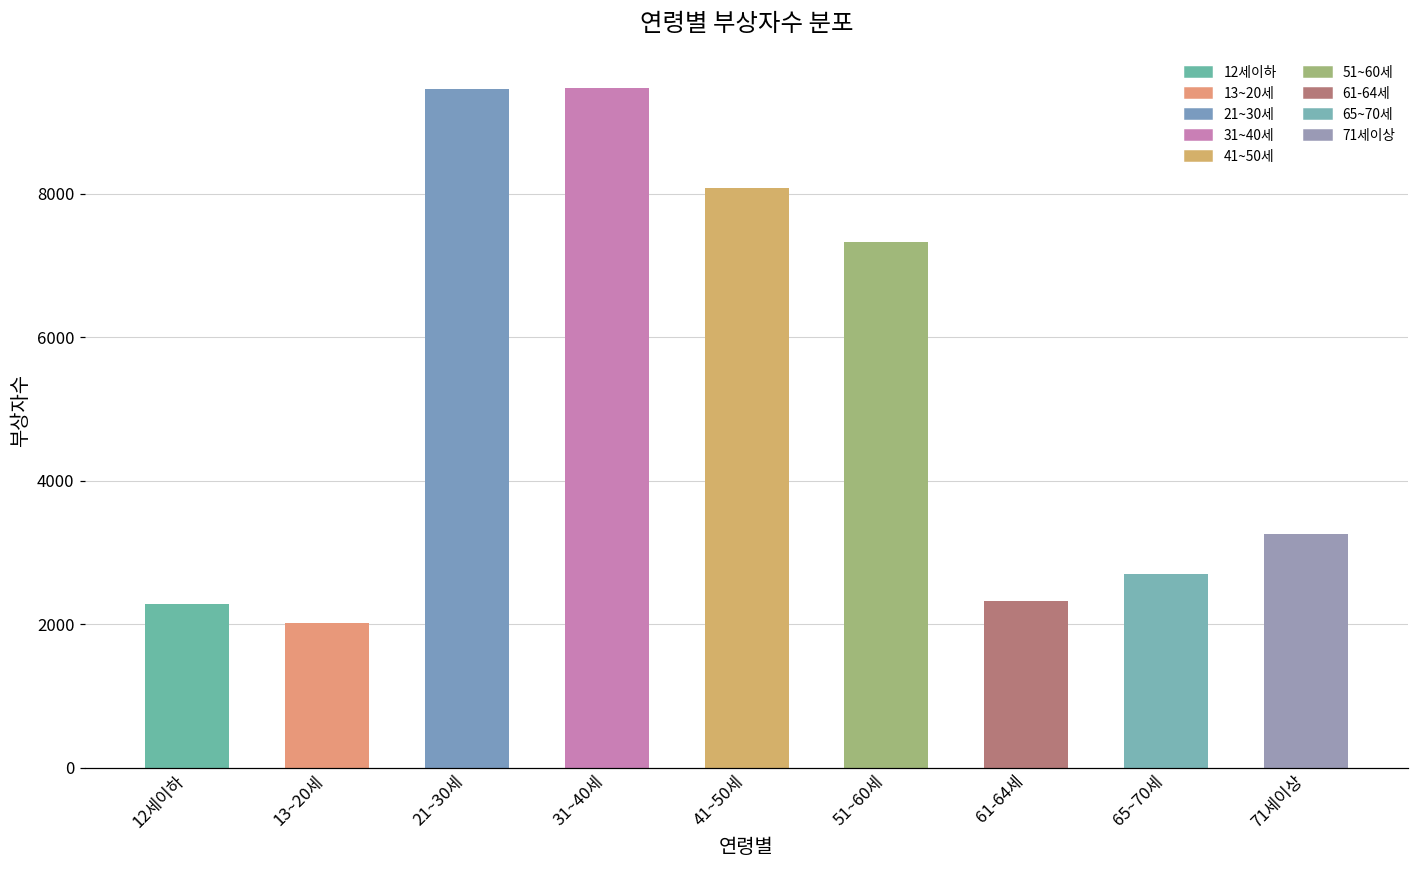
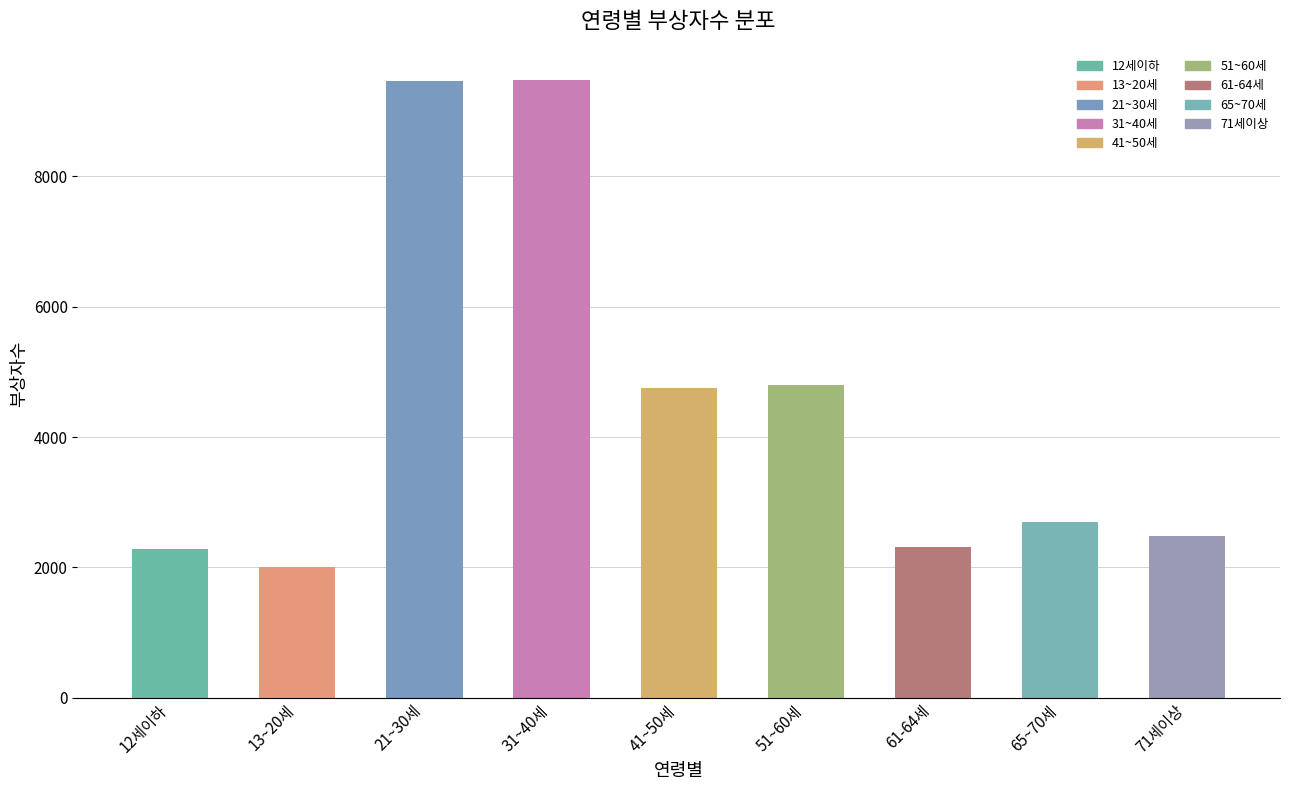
41~50세: 8100 -> 4800
51~60세: 7300 -> 4800
71세이상: 3300 -> 2500
